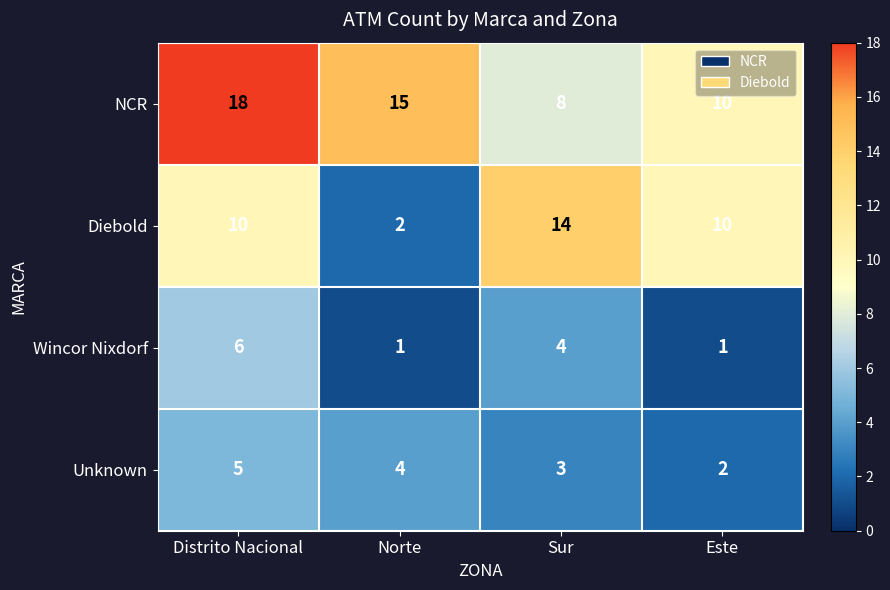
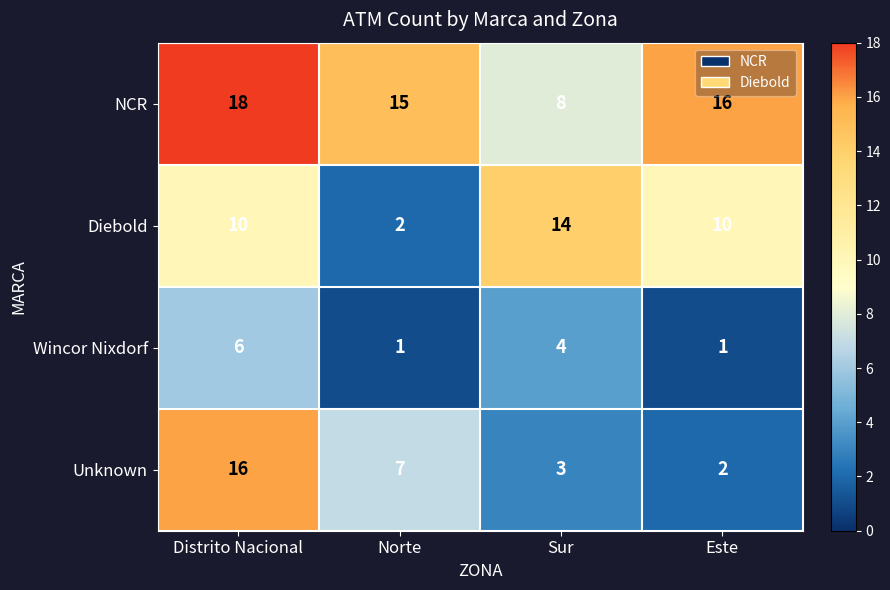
NCR, Este: 10 -> 16
Unknown, Distrito Nacional: 5 -> 16
Unknown, Norte: 4 -> 7
